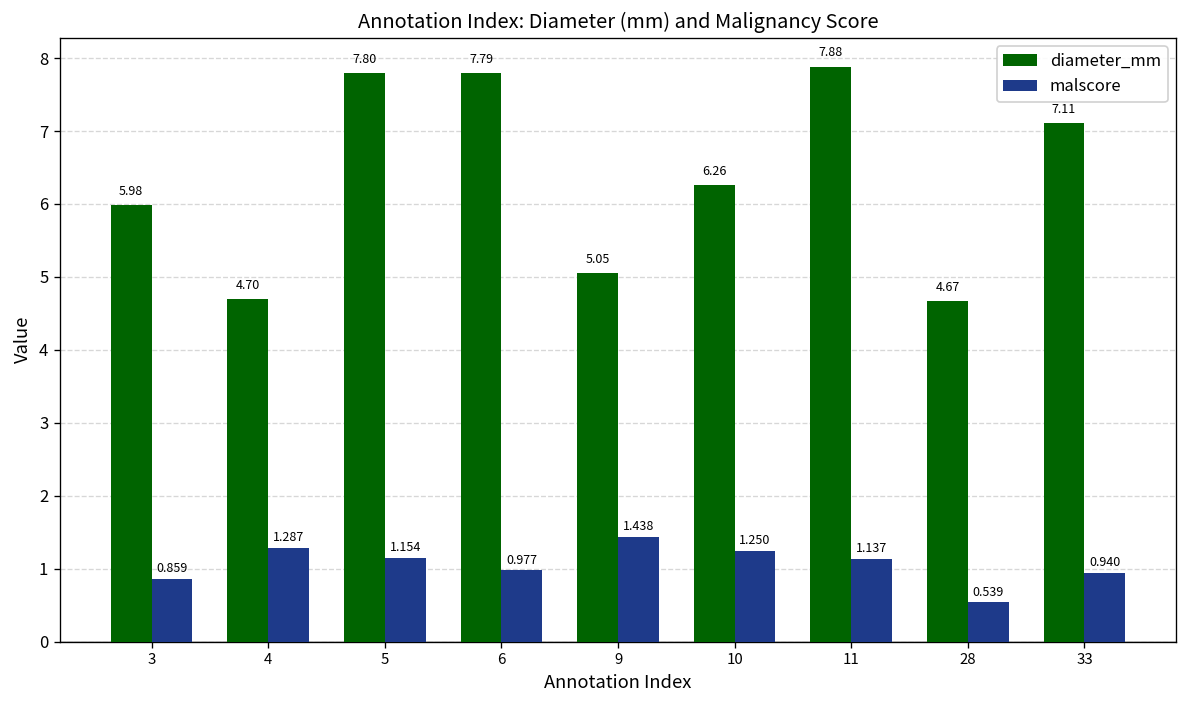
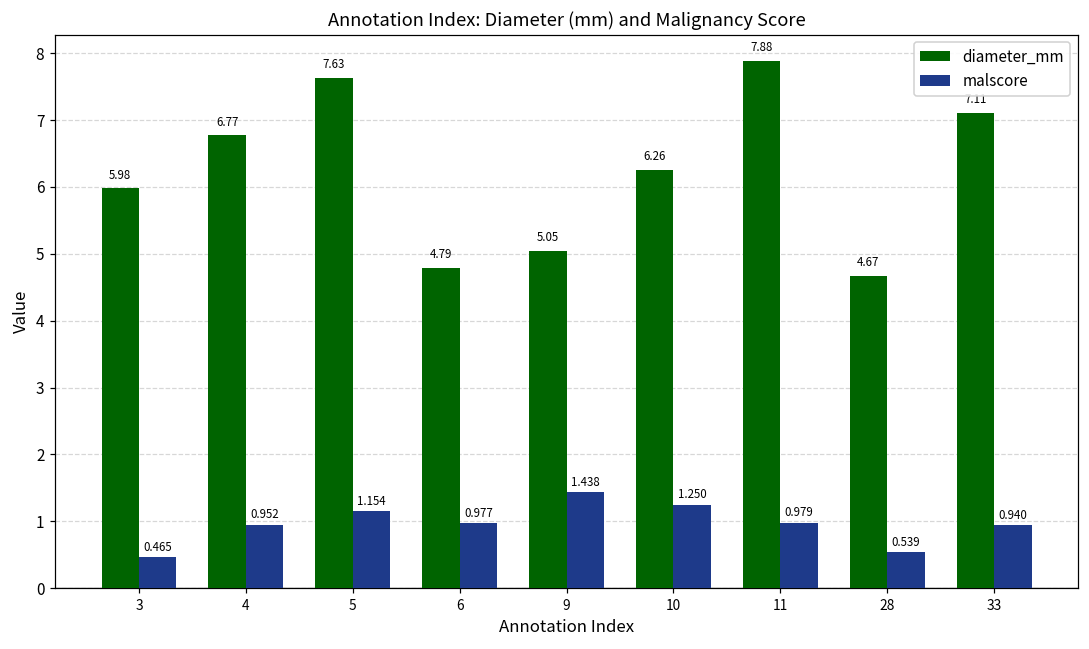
malscore, 3: 0.859 -> 0.465
diameter_mm, 4: 4.70 -> 6.77
malscore, 4: 1.287 -> 0.952
diameter_mm, 5: 7.80 -> 7.63
diameter_mm, 6: 7.79 -> 4.79
malscore, 11: 1.137 -> 0.979
